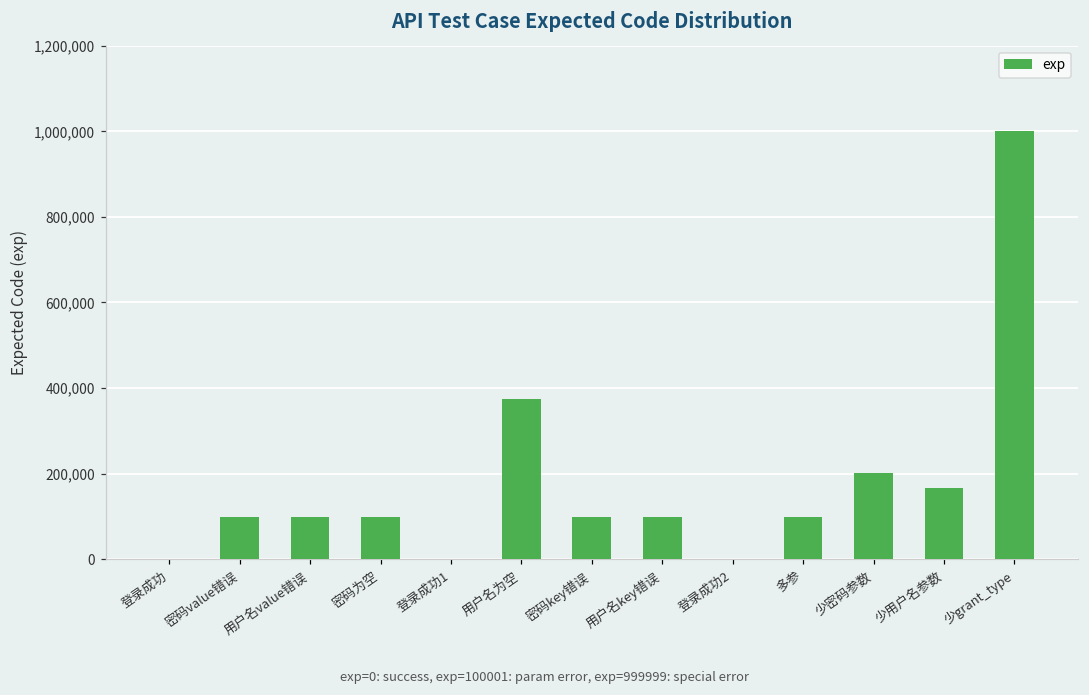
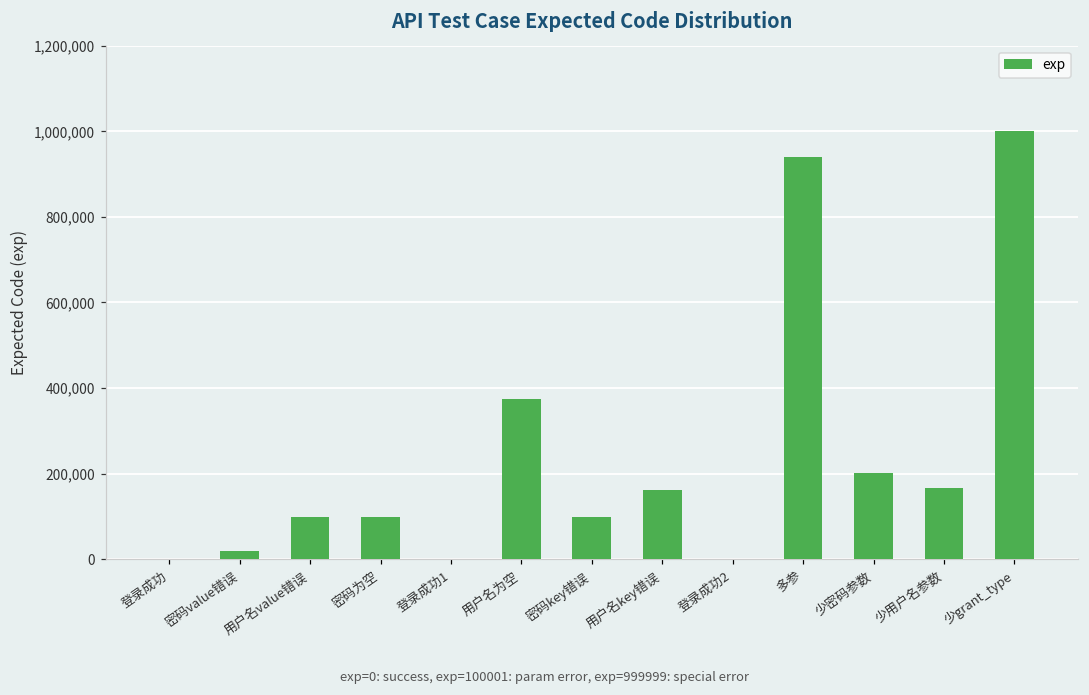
密码value错误: 100,000 -> 20,000
用户名key错误: 100,000 -> 160,000
多参: 100,000 -> 940,000
